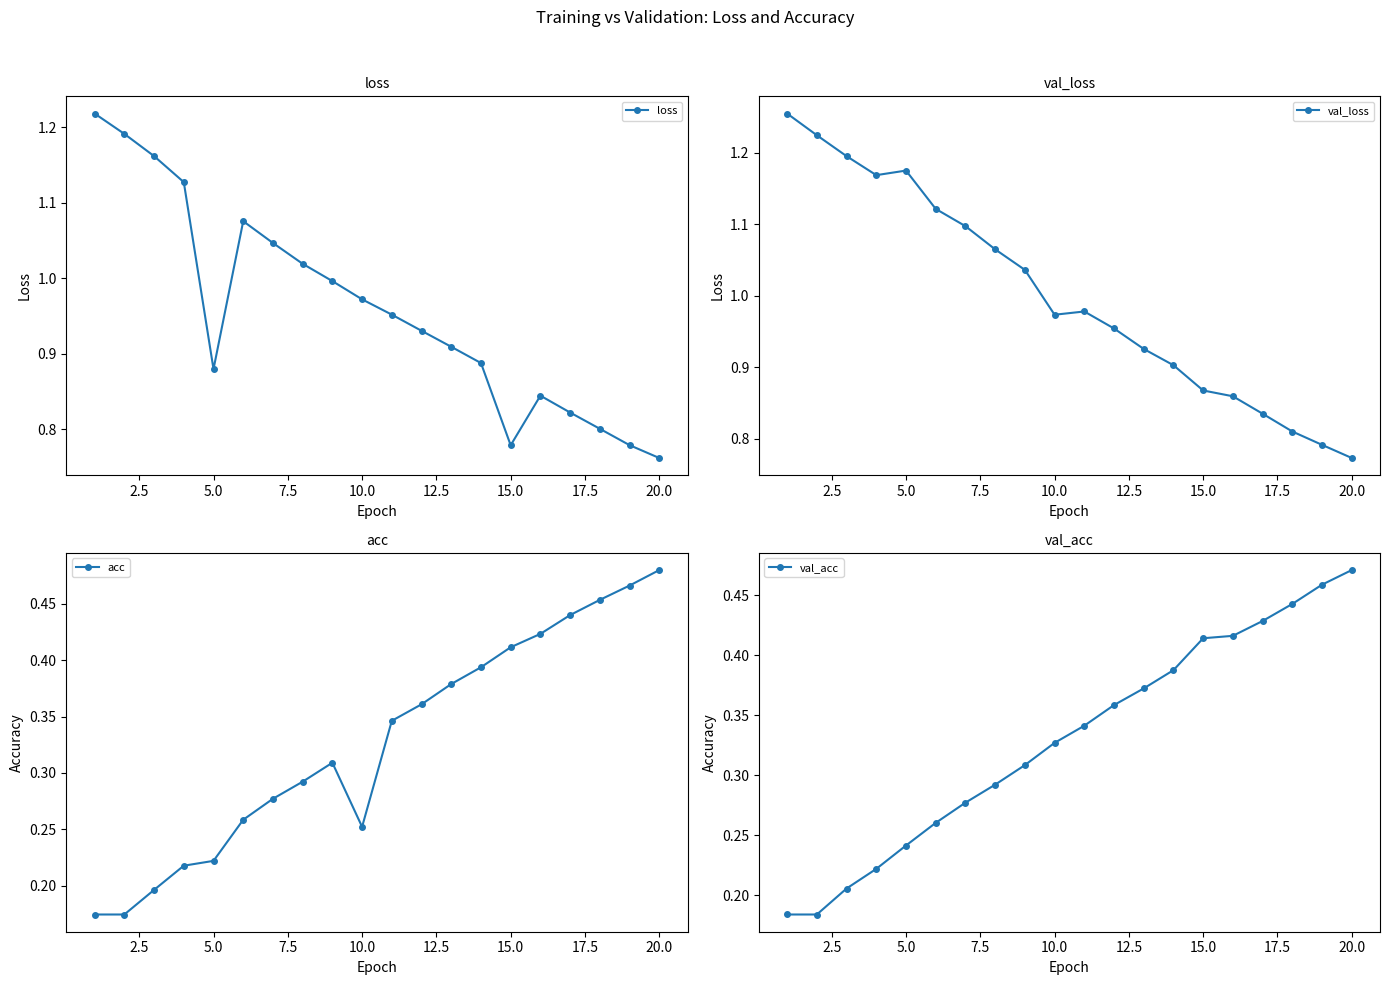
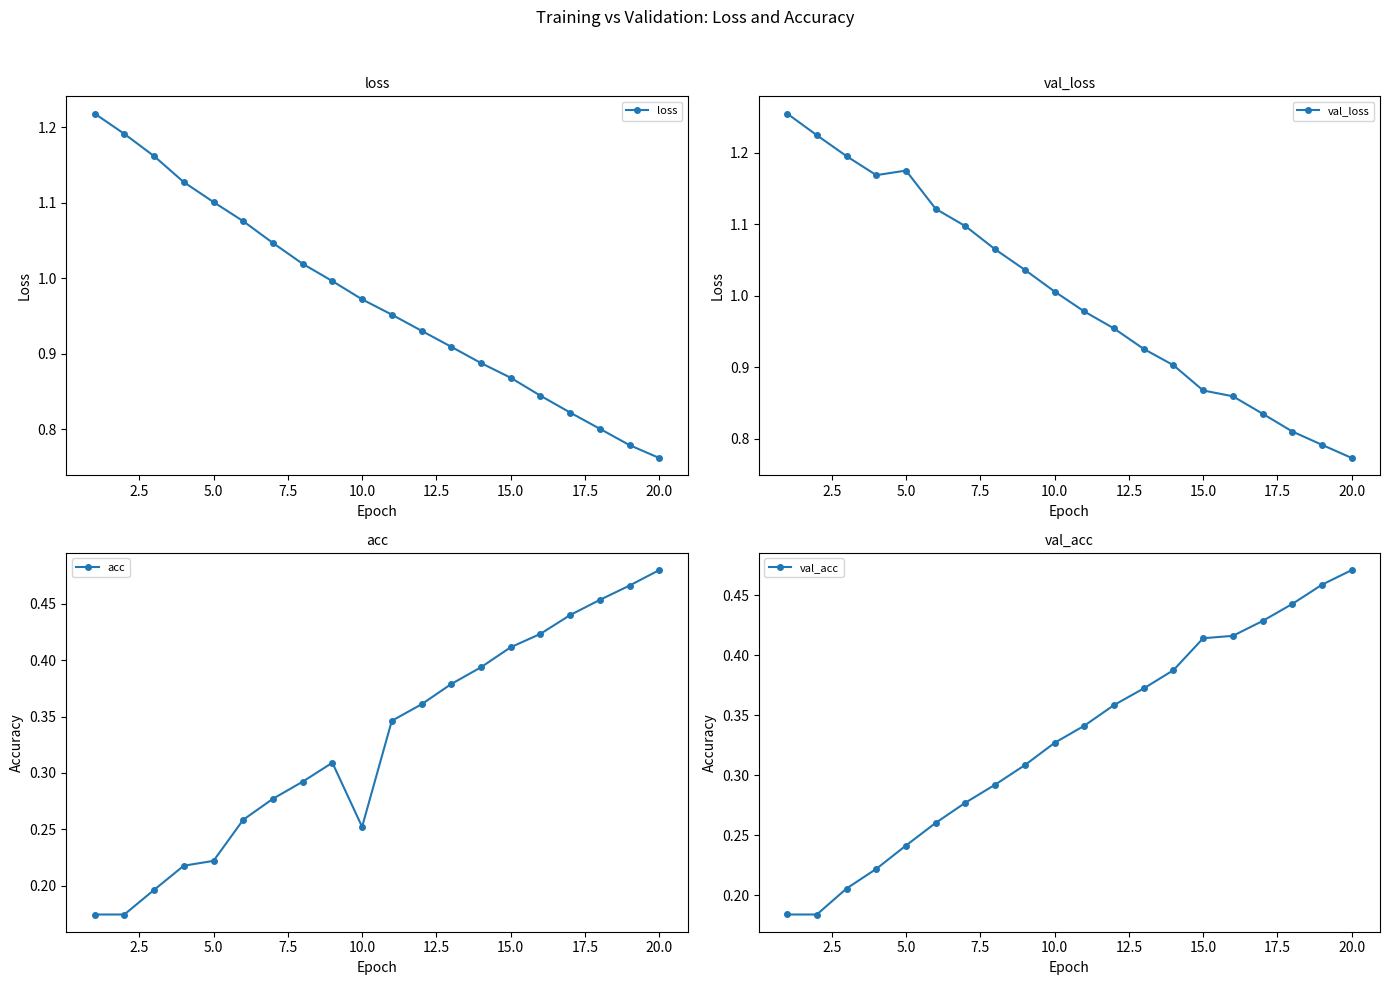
loss, 5.0: 0.88 -> 1.10
loss, 15.0: 0.78 -> 0.87
val_loss, 10.0: 0.97 -> 1.01
